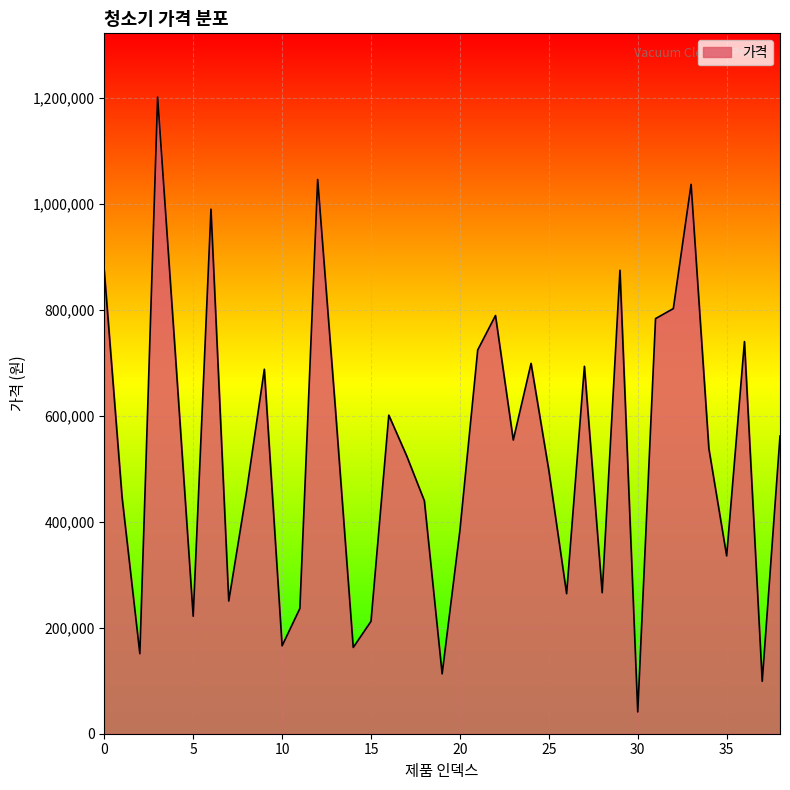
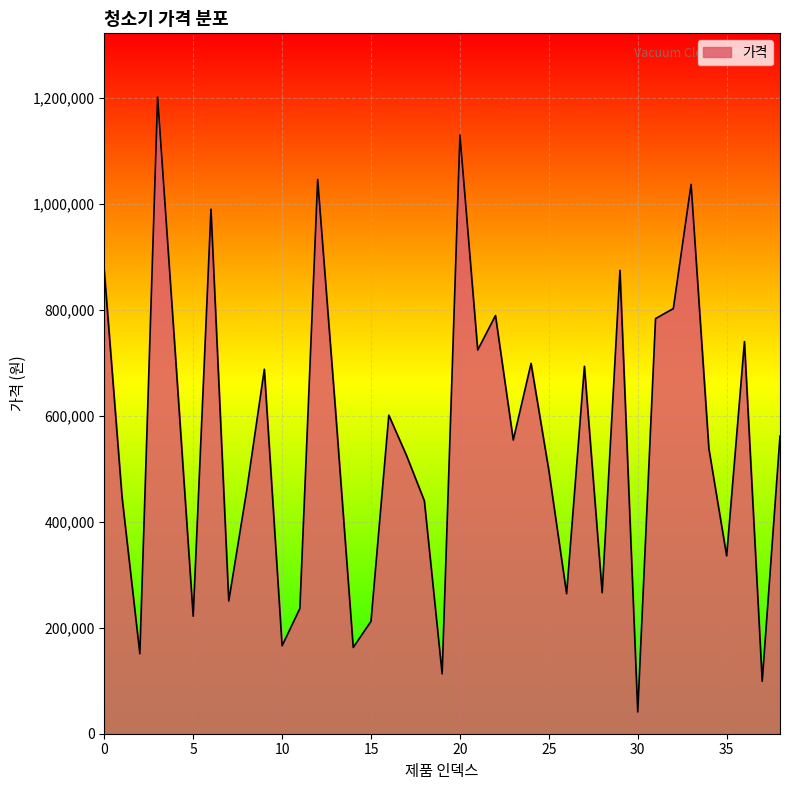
20: 380,000 -> 1,130,000
